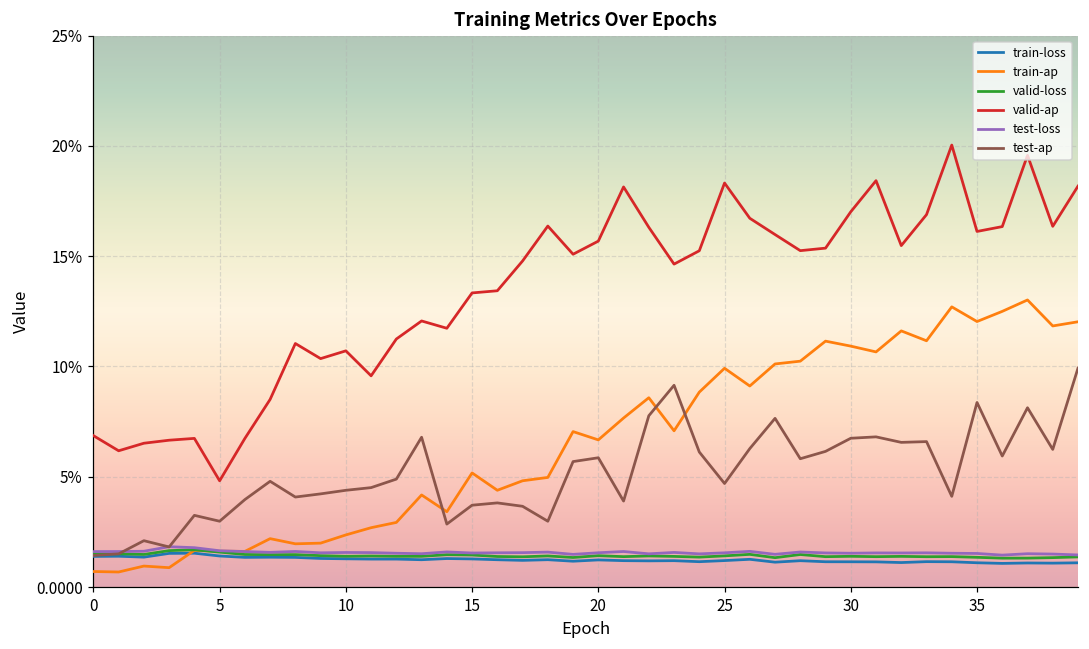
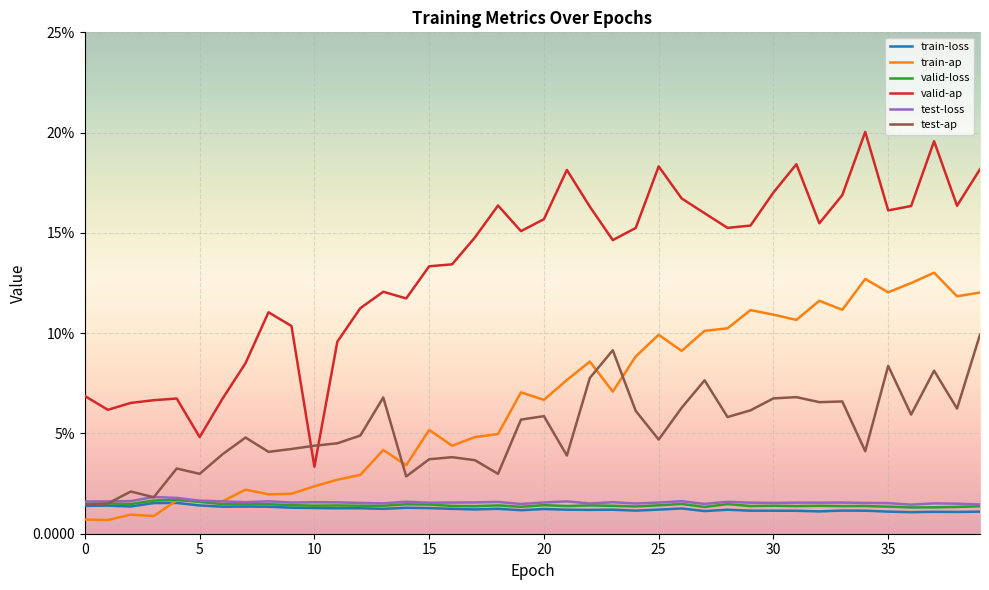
valid-ap, 10: 10.7% -> 3.3%
